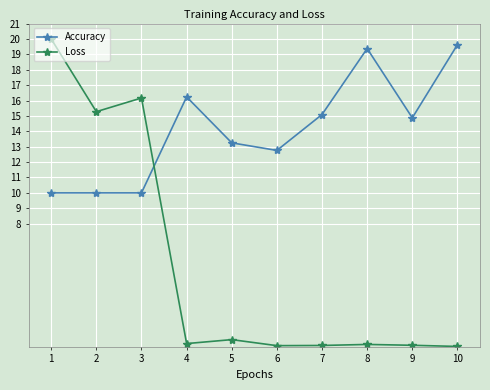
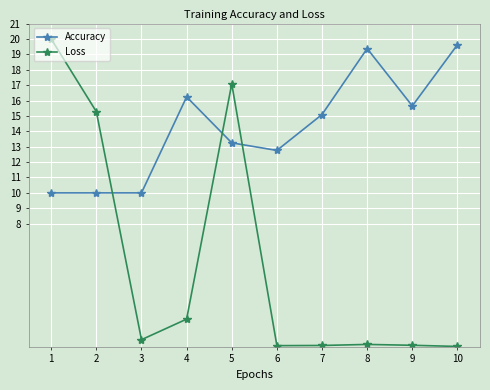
Loss, 3: 16.2 -> 0.5
Loss, 4: 0.2 -> 1.8
Loss, 5: 0.5 -> 17.1
Accuracy, 9: 14.9 -> 15.6
